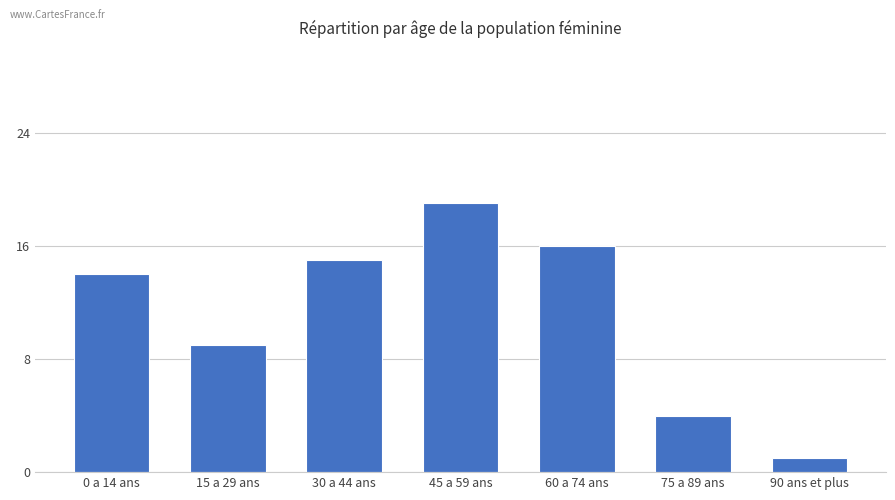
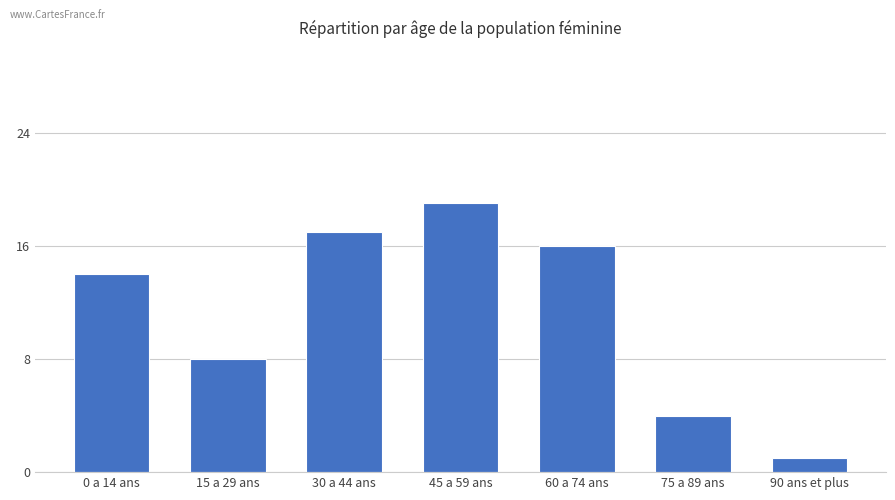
15 a 29 ans: 9 -> 8
30 a 44 ans: 15 -> 17
